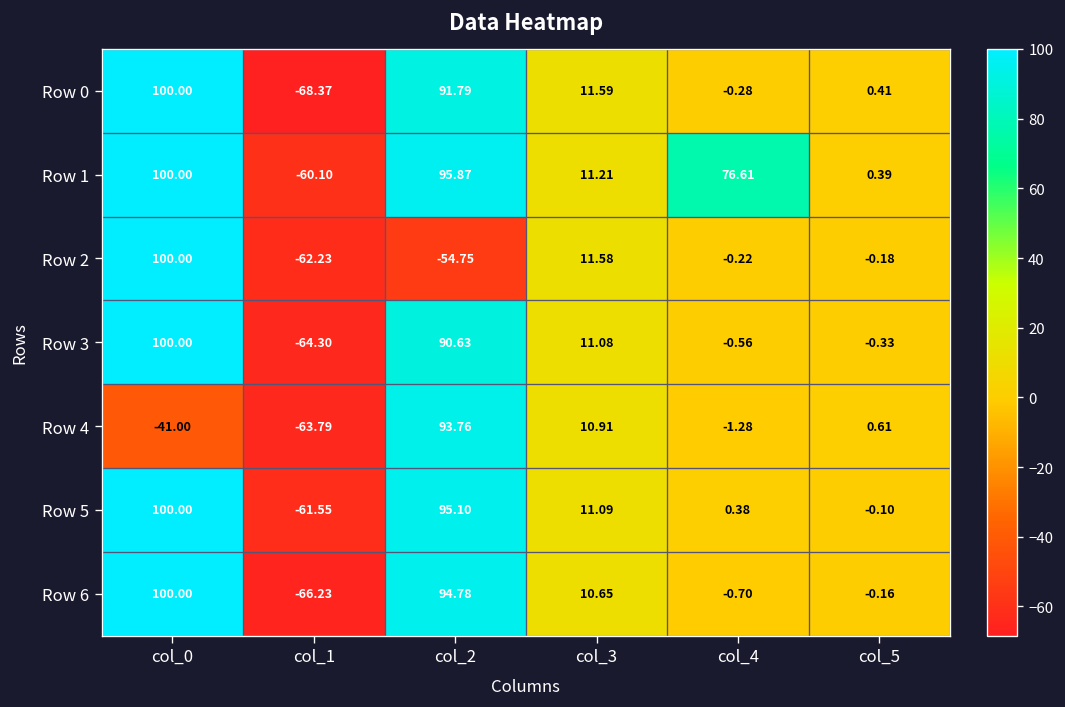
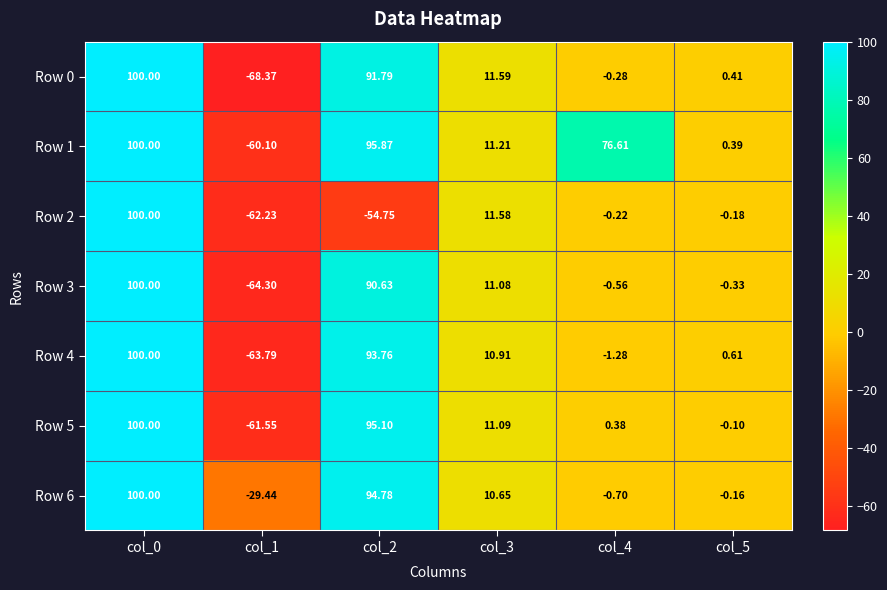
Row 4, col_0: -41.00 -> 100.00
Row 6, col_1: -66.23 -> -29.44
